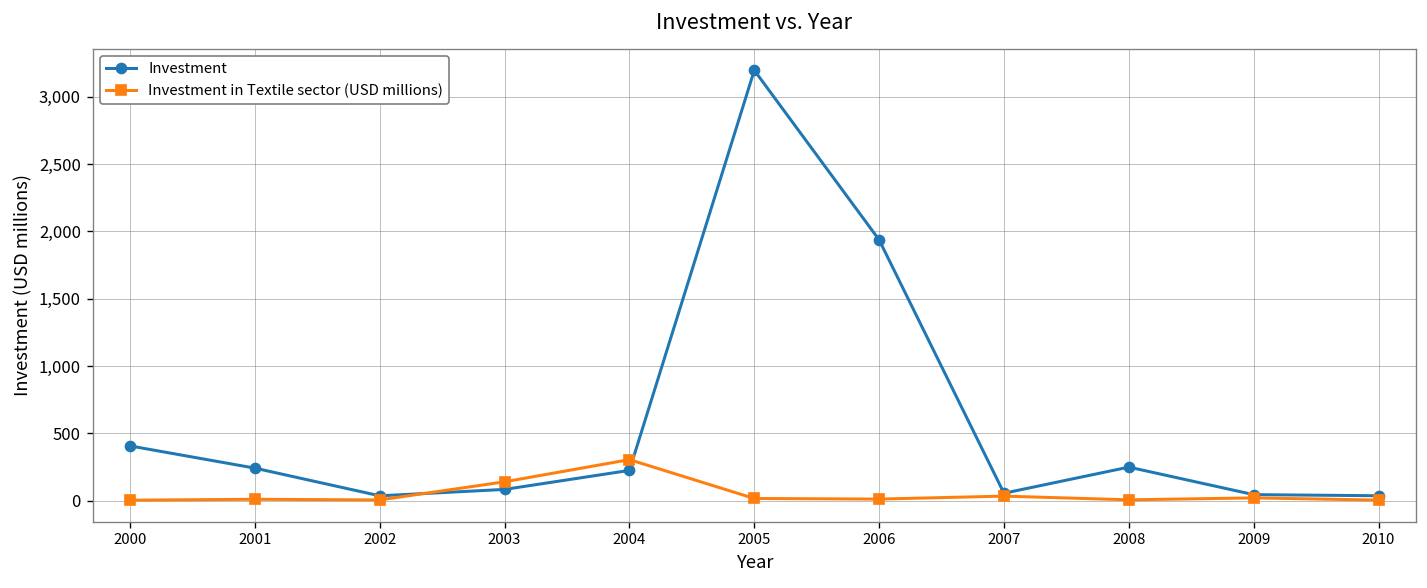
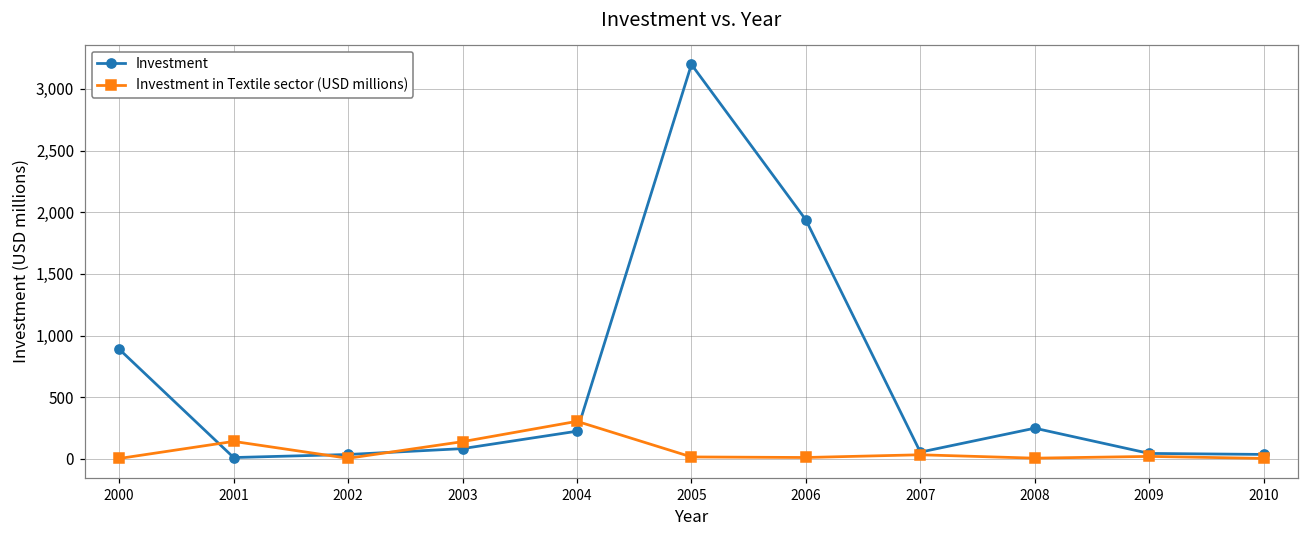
Investment, 2000: 410 -> 890
Investment, 2001: 240 -> 10
Investment in Textile sector (USD millions), 2001: 10 -> 140
